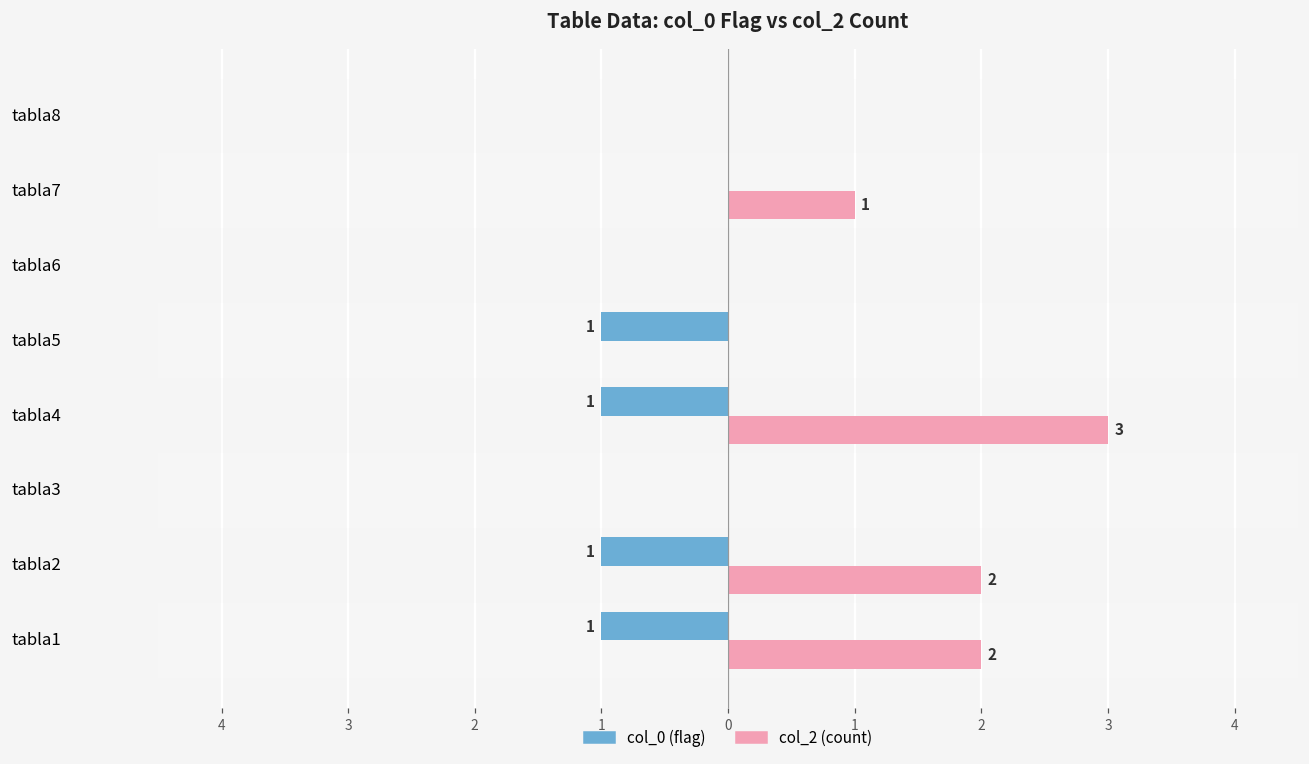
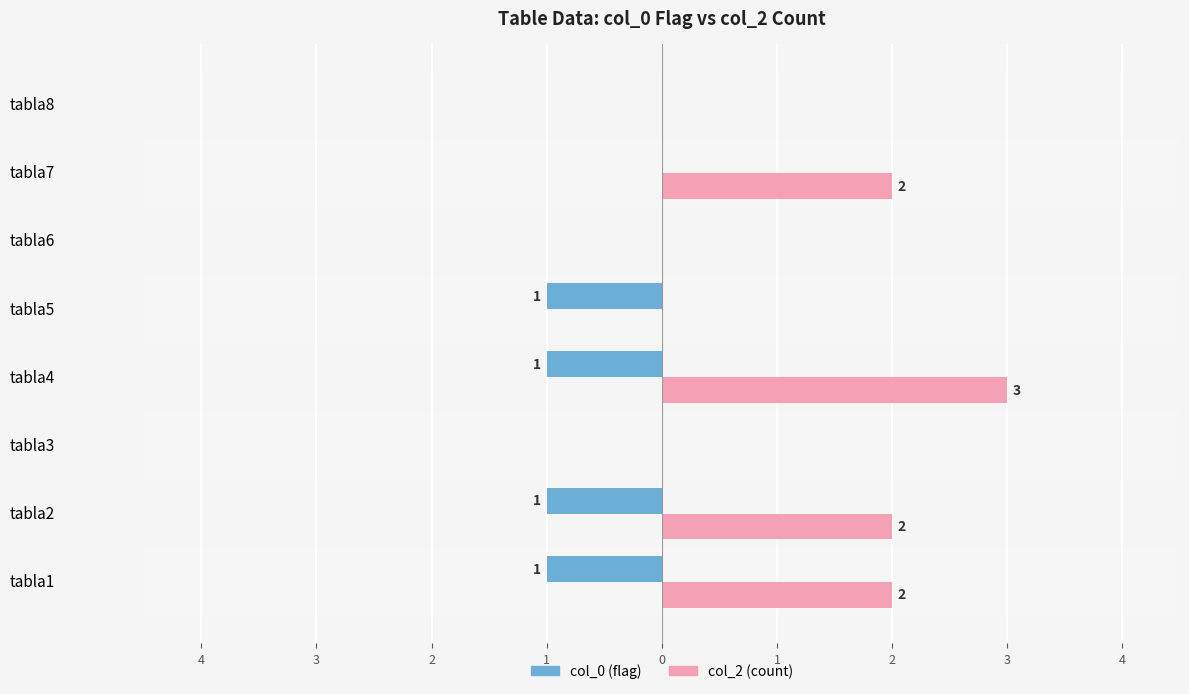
col_2 (count), tabla7: 1 -> 2
